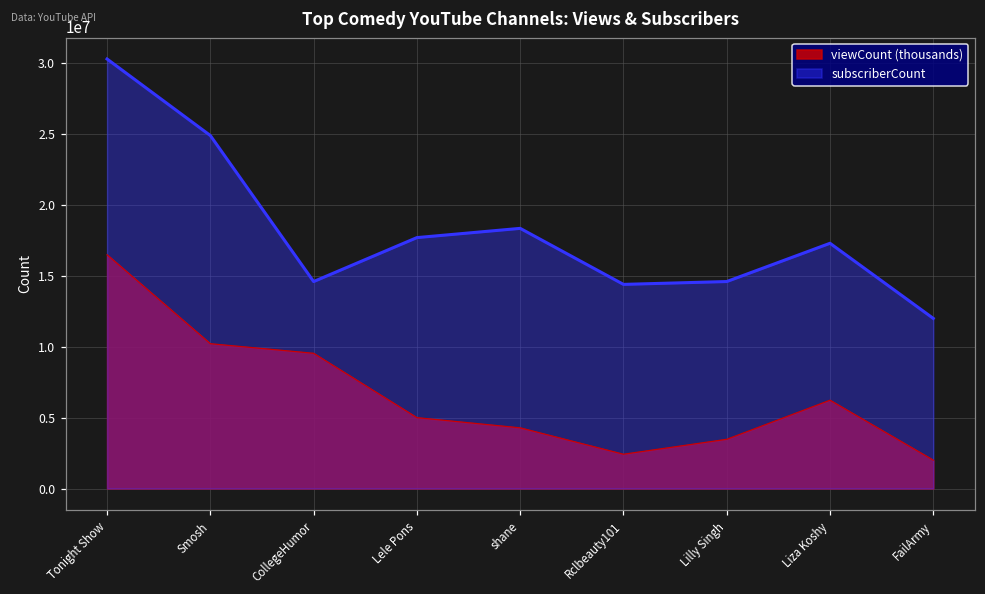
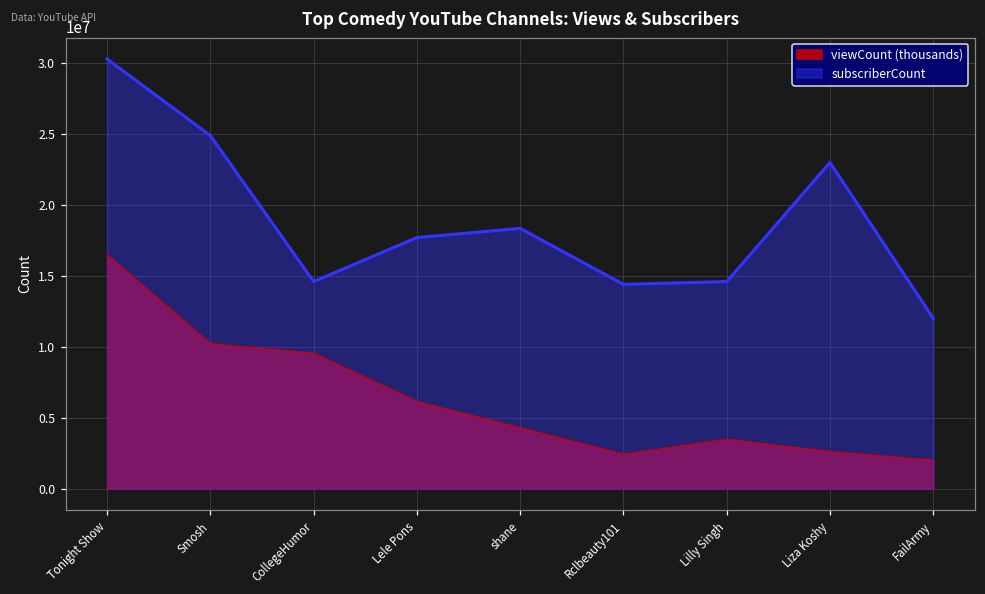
viewCount (thousands), Lele Pons: 5000000 -> 6100000
viewCount (thousands), Liza Koshy: 6200000 -> 2600000
subscriberCount, Liza Koshy: 17300000 -> 23000000
